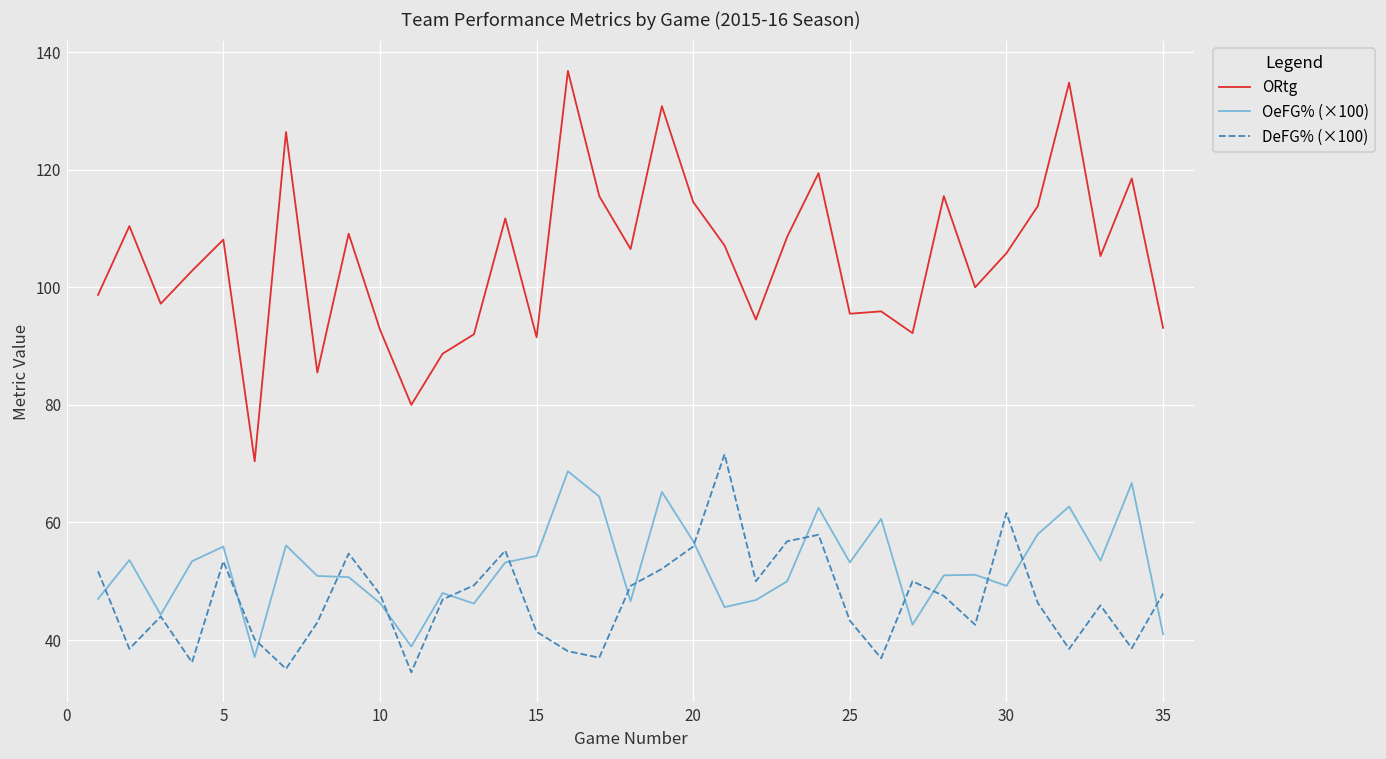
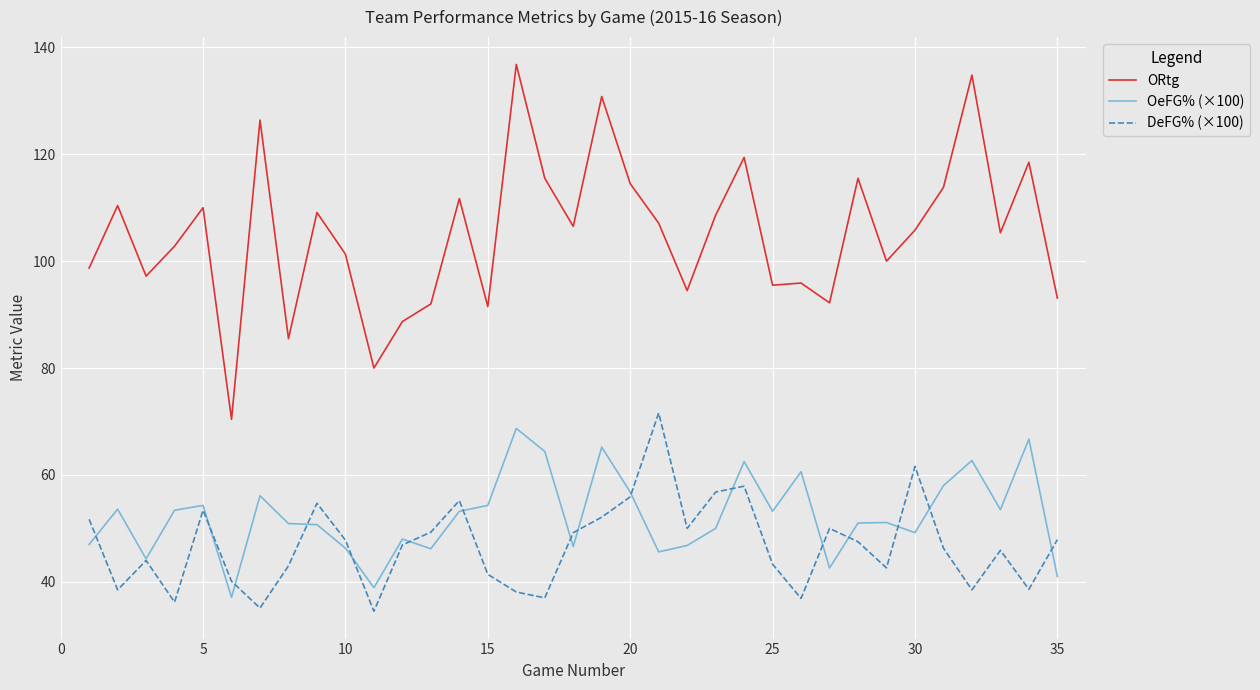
ORtg, 5: 108 -> 110
OeFG% (×100), 5: 56 -> 54
ORtg, 10: 93 -> 101
